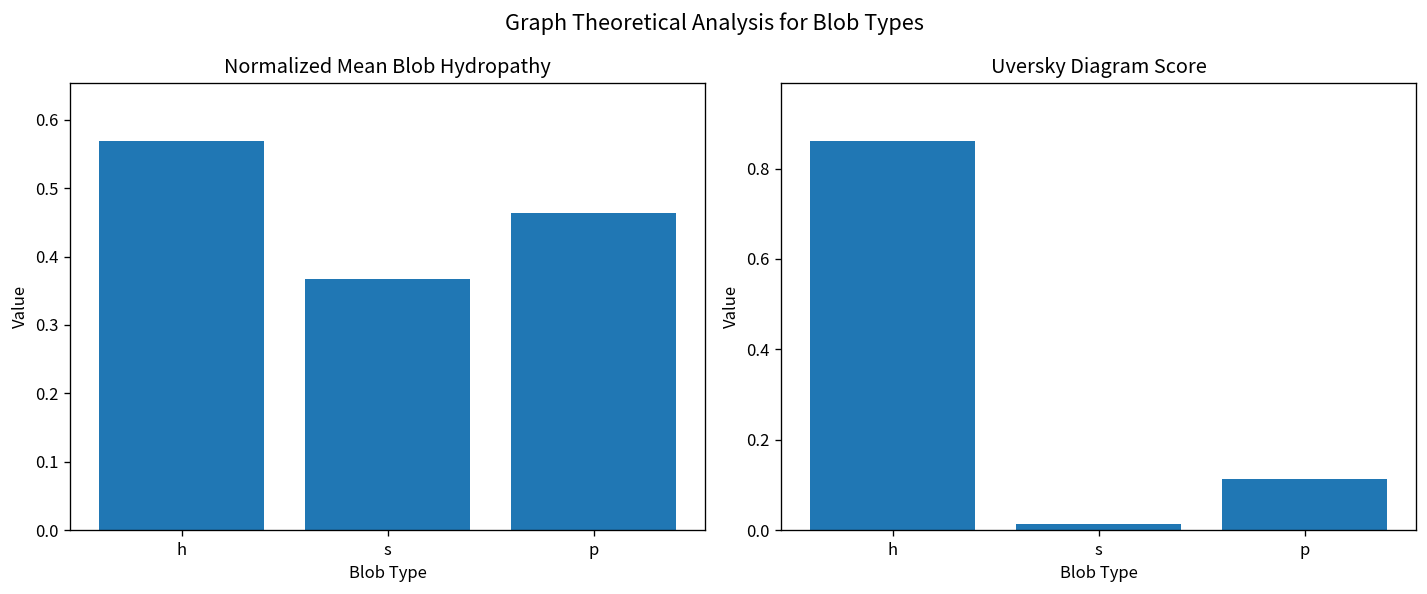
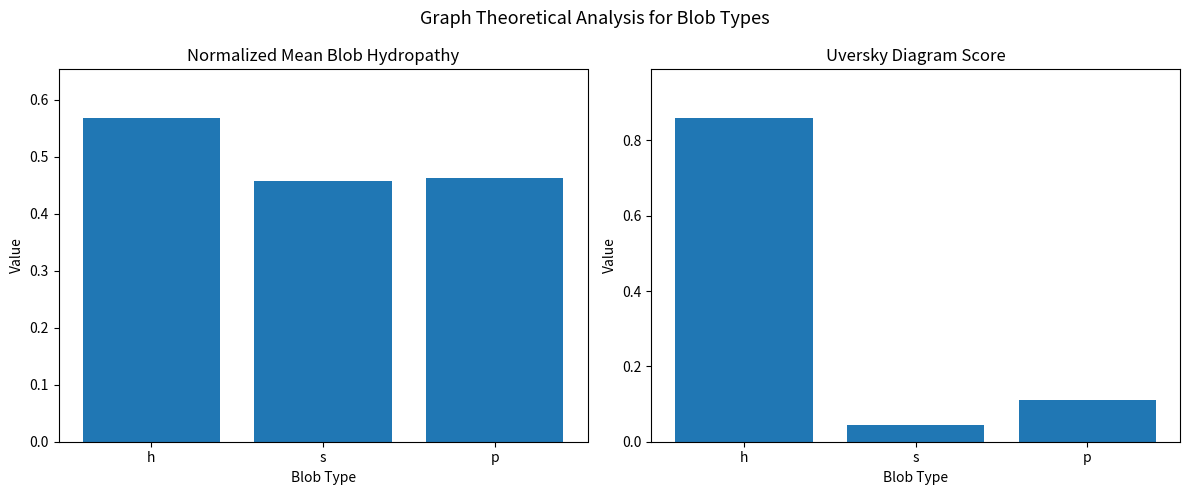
Normalized Mean Blob Hydropathy, s: 0.37 -> 0.46
Uversky Diagram Score, s: 0.01 -> 0.04
